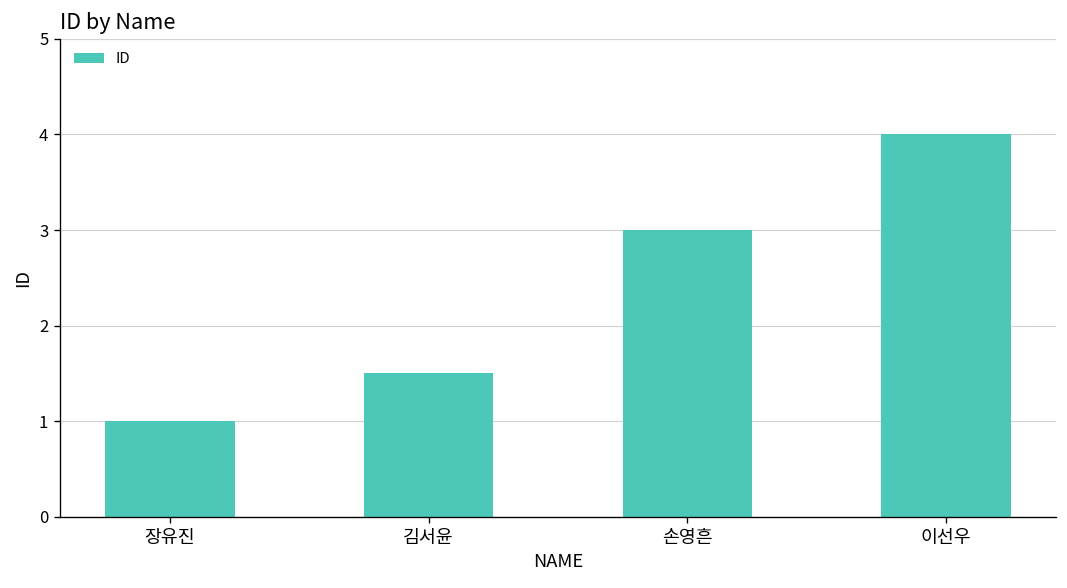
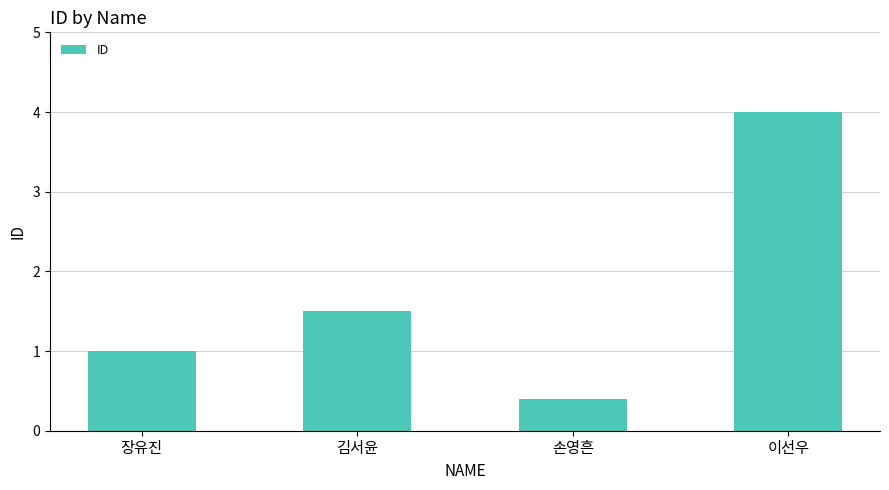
손영흔: 3.0 -> 0.4
